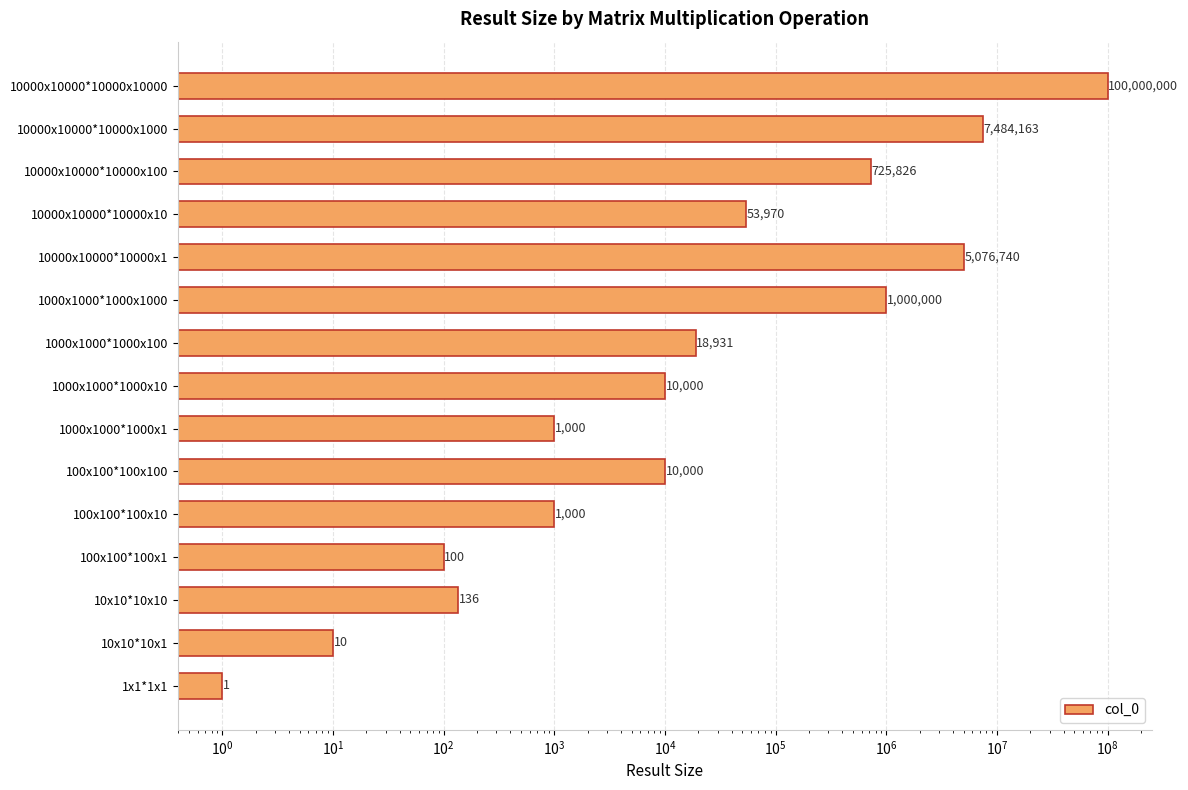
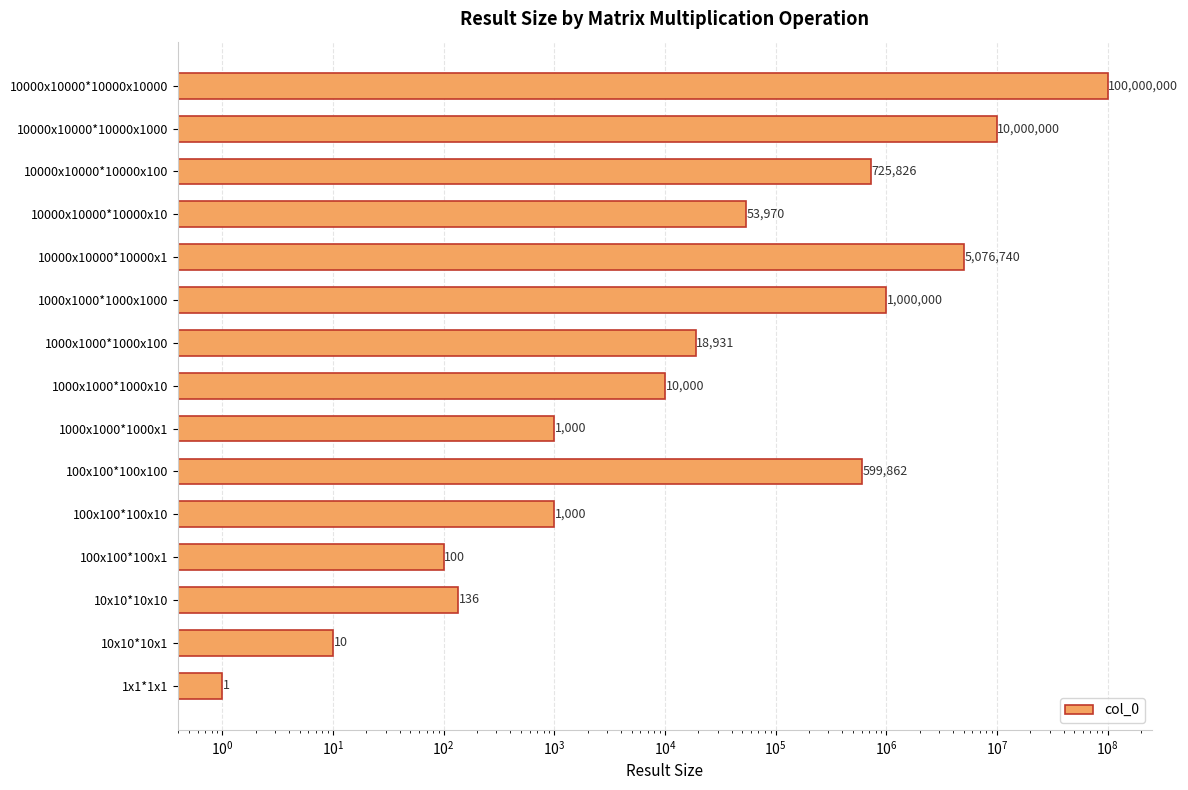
10000x10000*10000x1000: 7,484,163 -> 10,000,000
100x100*100x100: 10,000 -> 599,862
